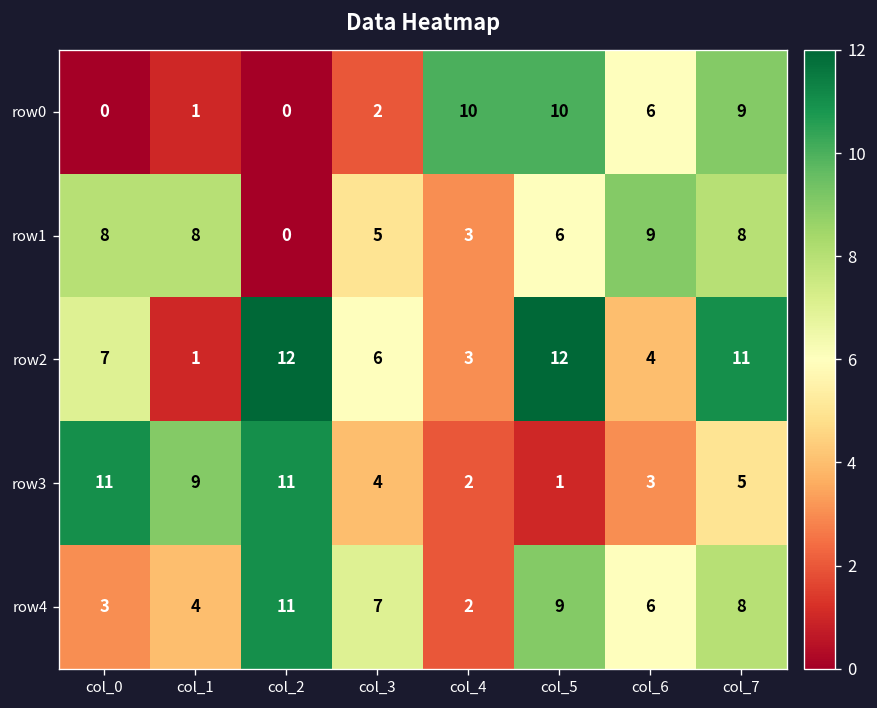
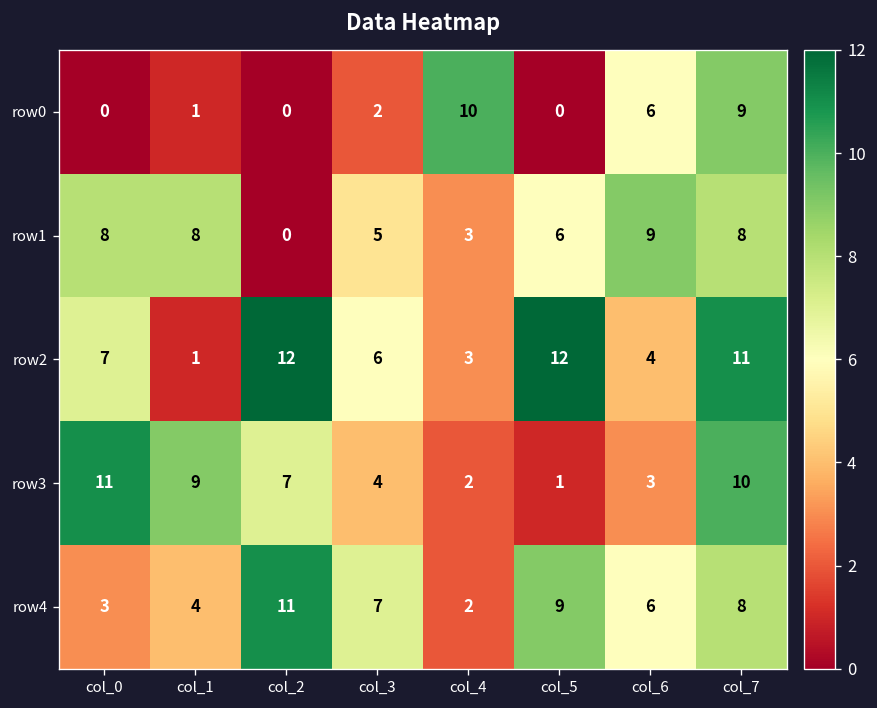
row0, col_5: 10 -> 0
row3, col_2: 11 -> 7
row3, col_7: 5 -> 10
